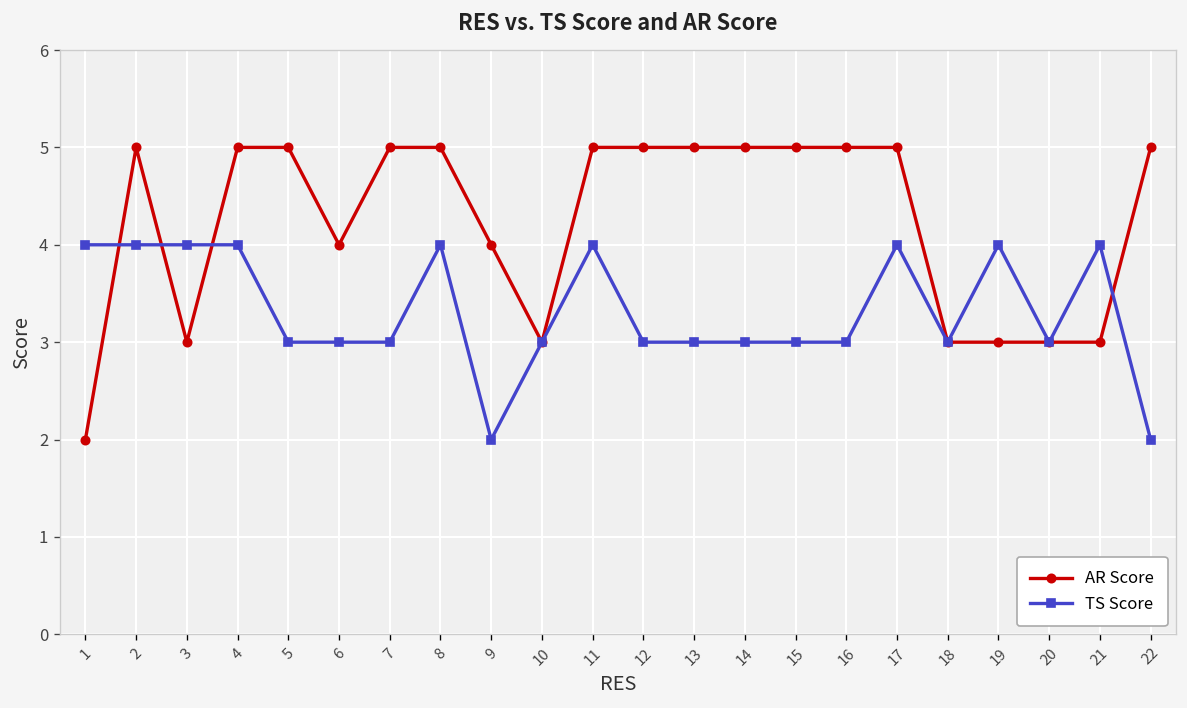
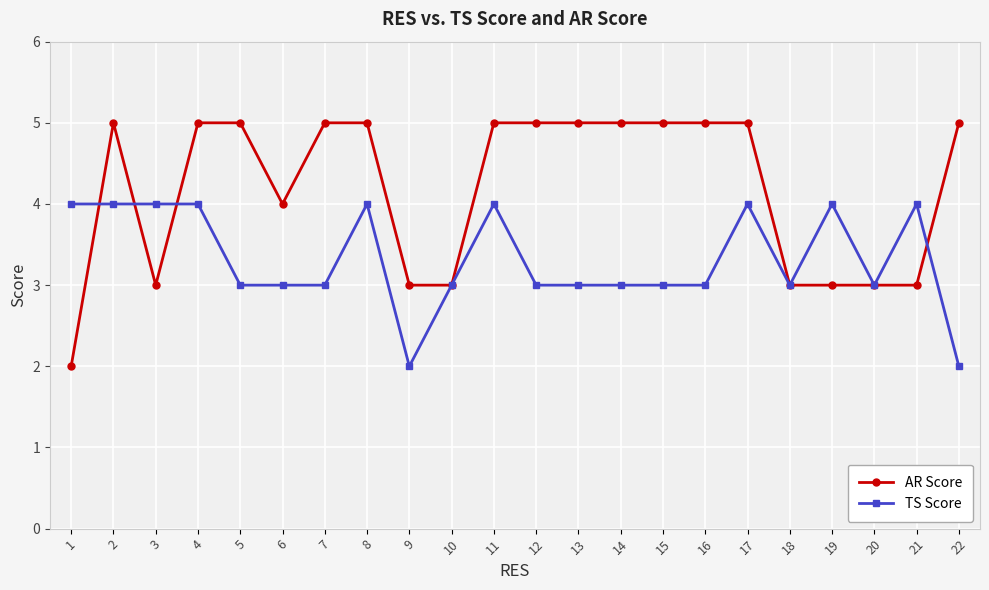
AR Score, 9: 4 -> 3
